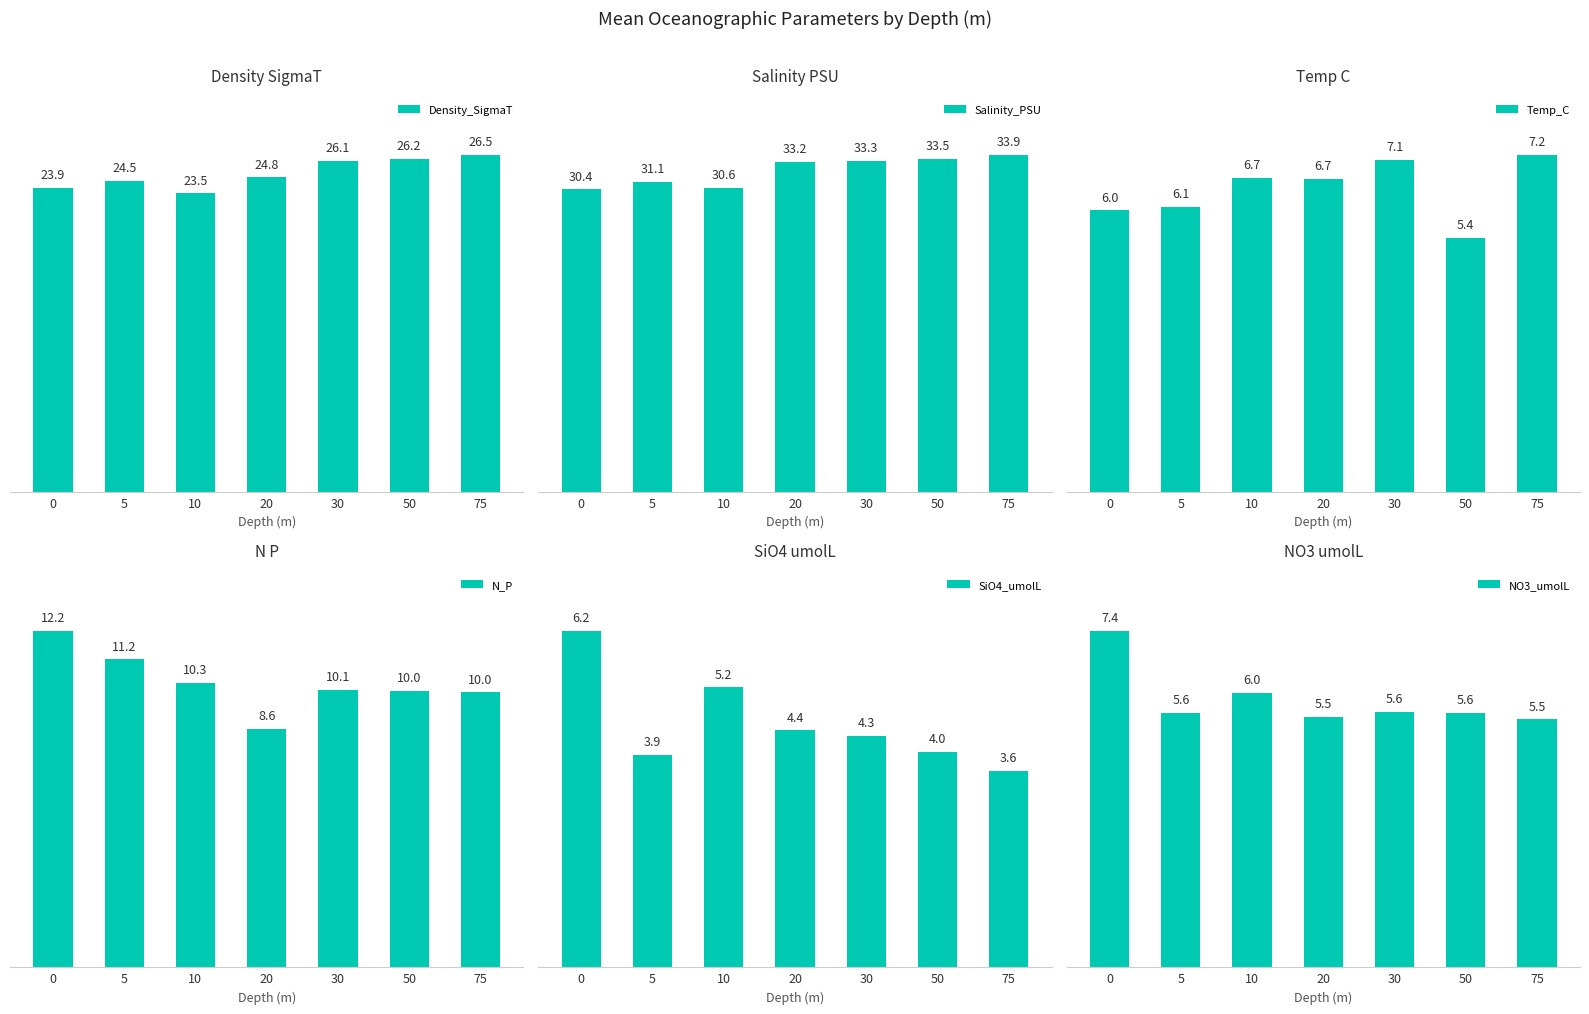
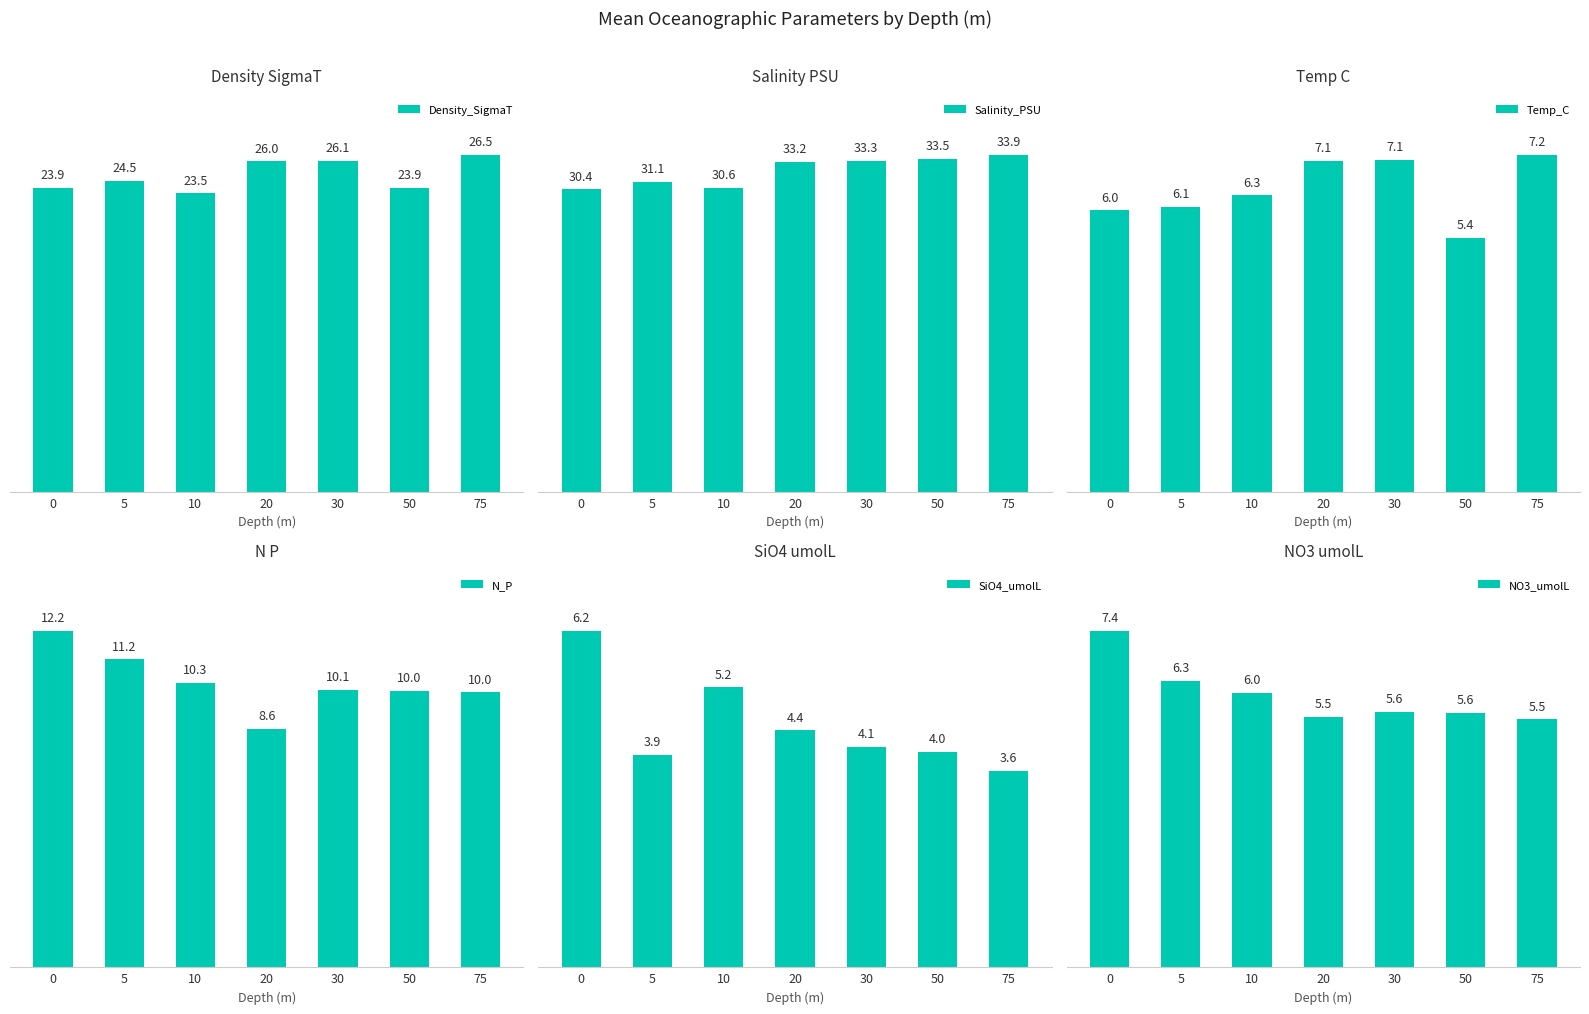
Density SigmaT, 20: 24.8 -> 26.0
Density SigmaT, 50: 26.2 -> 23.9
Temp C, 10: 6.7 -> 6.3
Temp C, 20: 6.7 -> 7.1
SiO4 umolL, 30: 4.3 -> 4.1
NO3 umolL, 5: 5.6 -> 6.3
